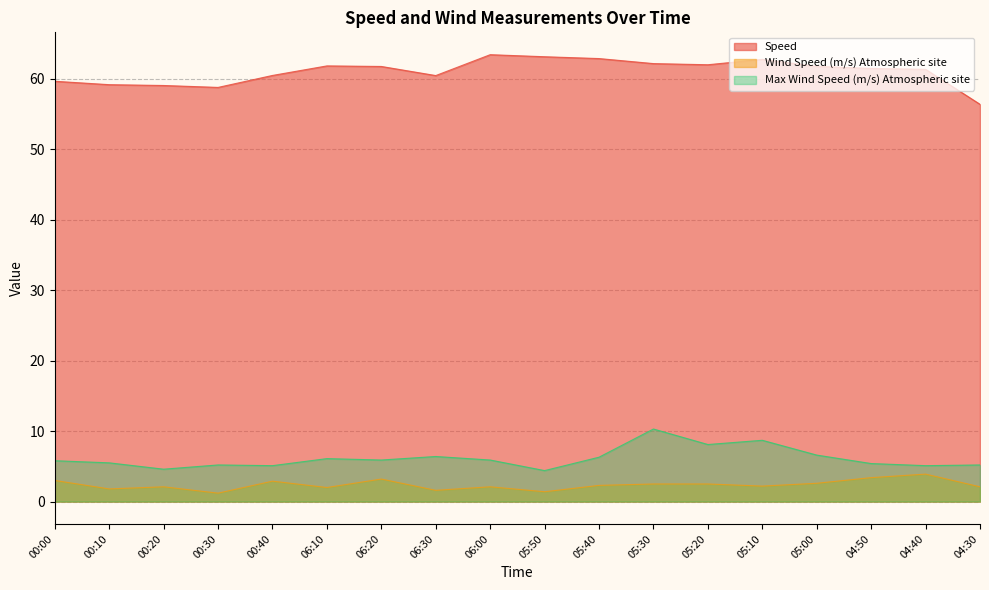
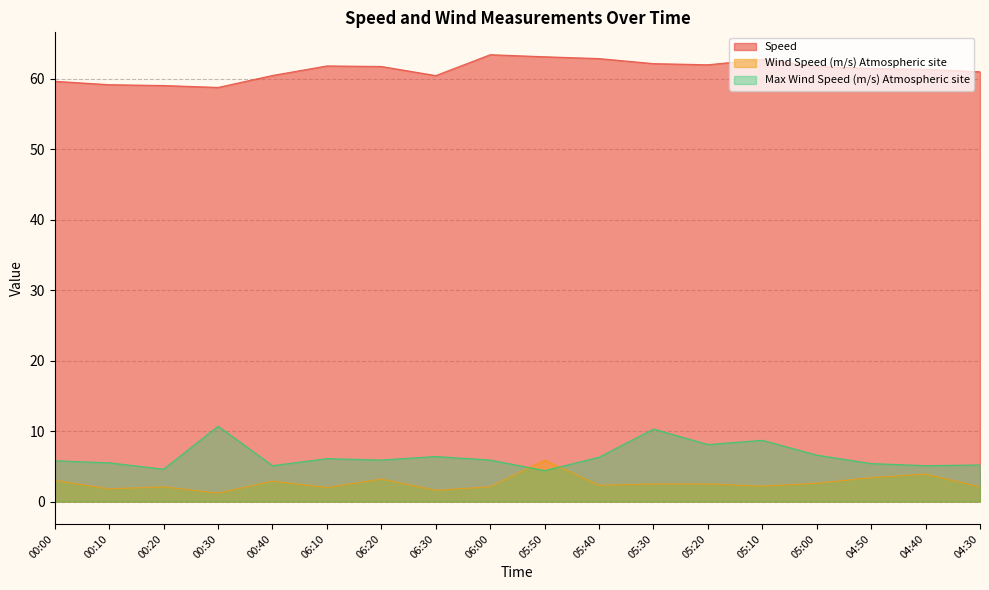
Max Wind Speed (m/s) Atmospheric site, 00:30: 5 -> 11
Wind Speed (m/s) Atmospheric site, 05:50: 1 -> 6
Speed, 04:30: 56 -> 61
